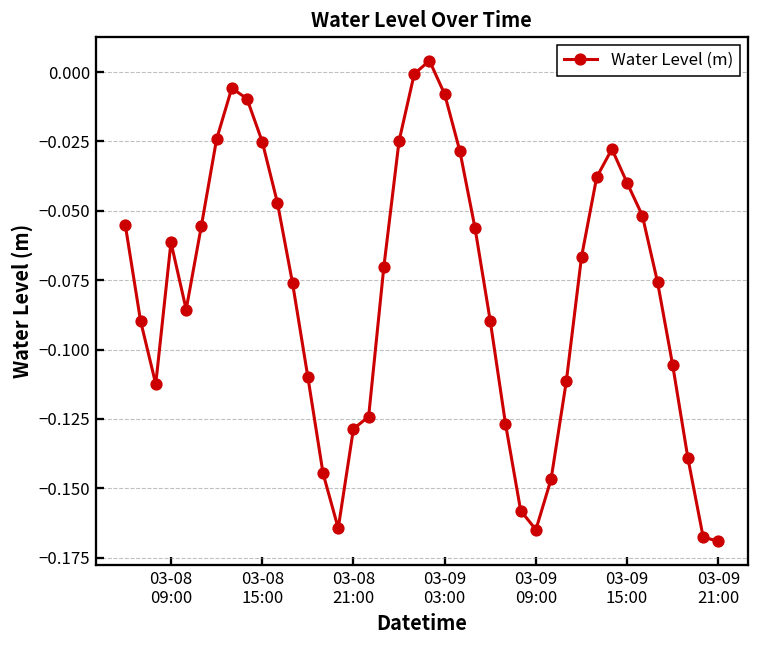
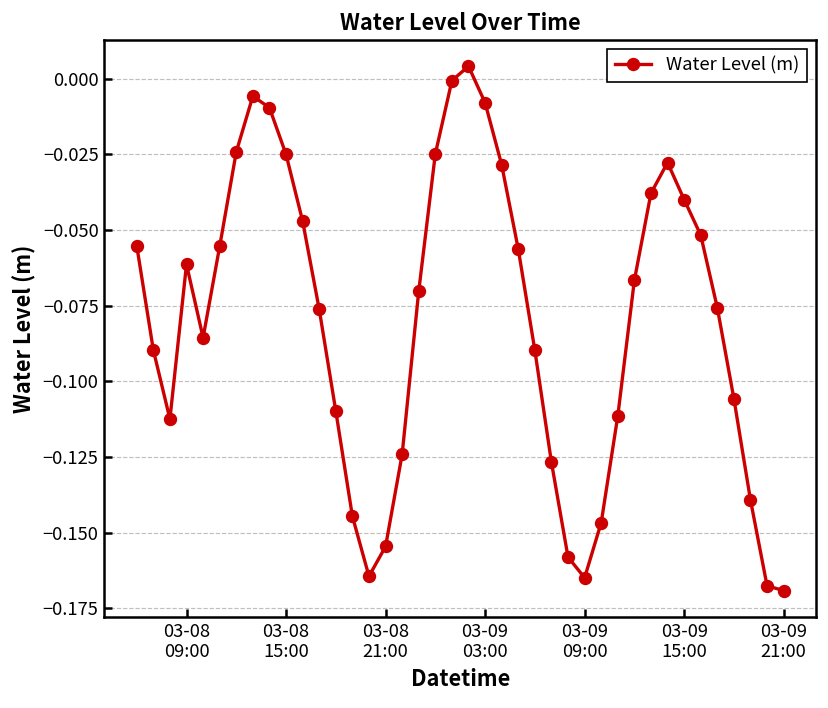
03-08 21:00: -0.129 -> -0.155
